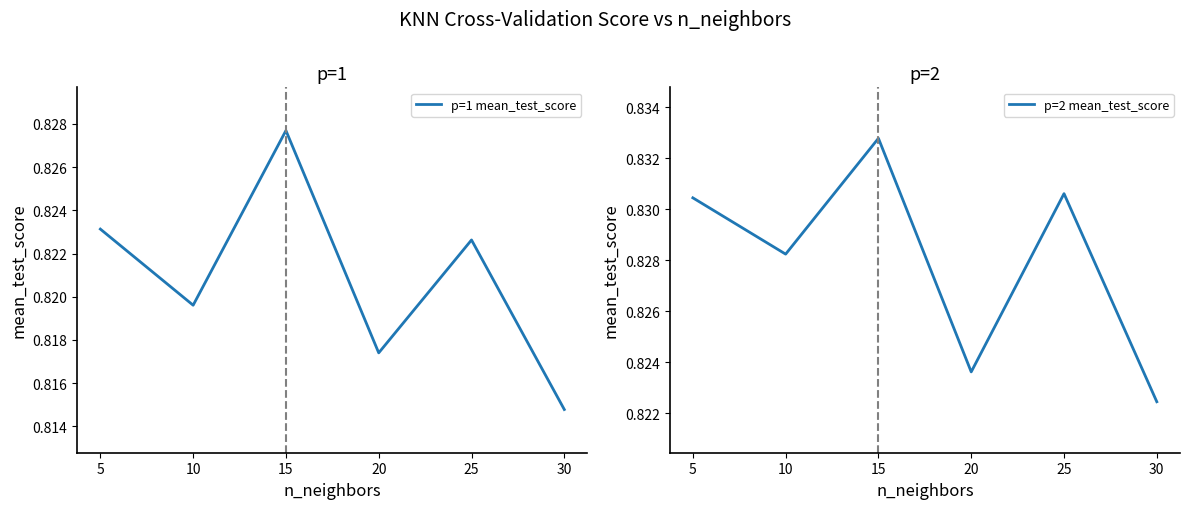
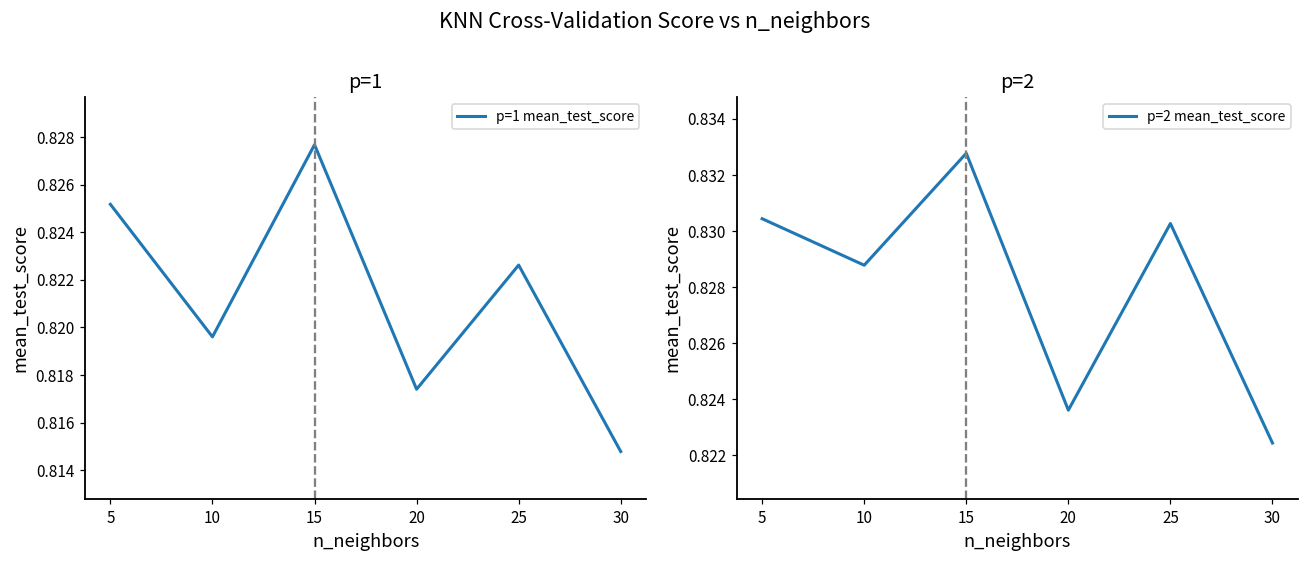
p=1, 5: 0.8231 -> 0.8252
p=2, 10: 0.8282 -> 0.8288
p=2, 25: 0.8306 -> 0.8303
